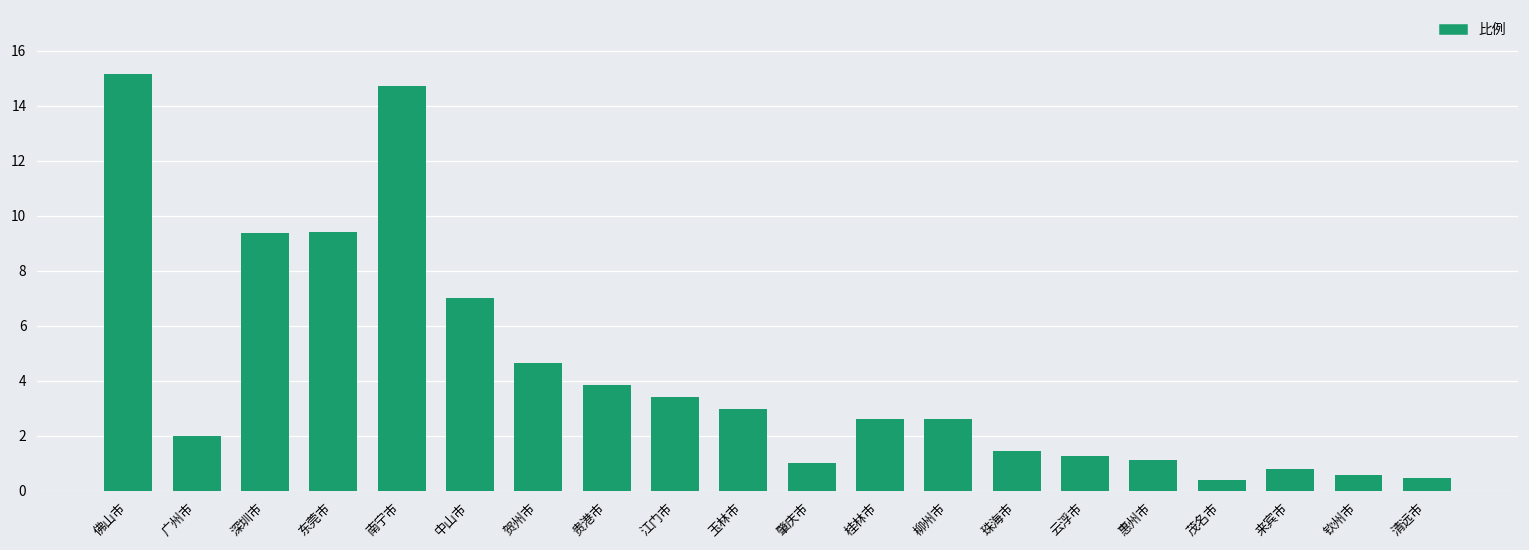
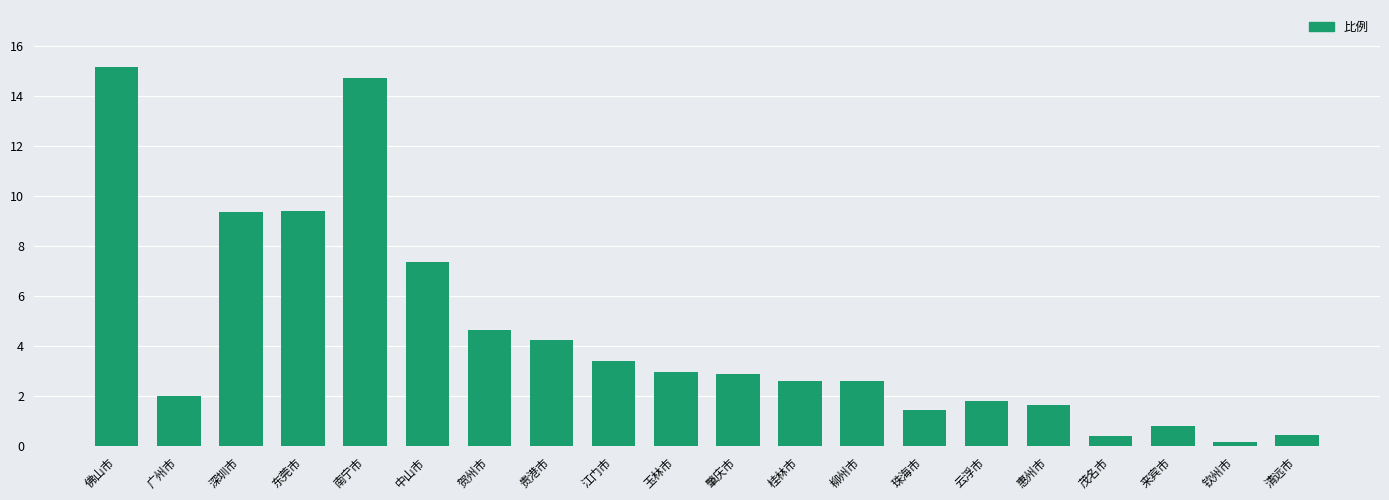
中山市: 7.0 -> 7.4
贵港市: 3.8 -> 4.3
肇庆市: 1.0 -> 2.9
云浮市: 1.3 -> 1.8
惠州市: 1.1 -> 1.6
钦州市: 0.6 -> 0.2
